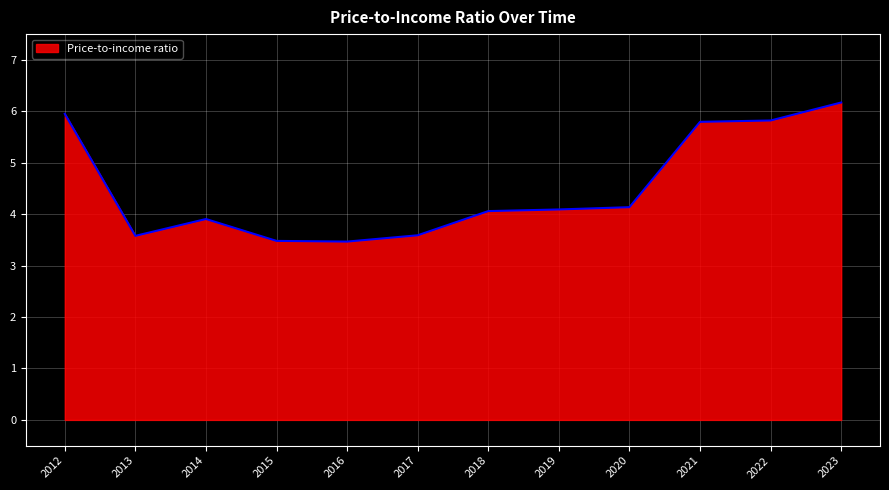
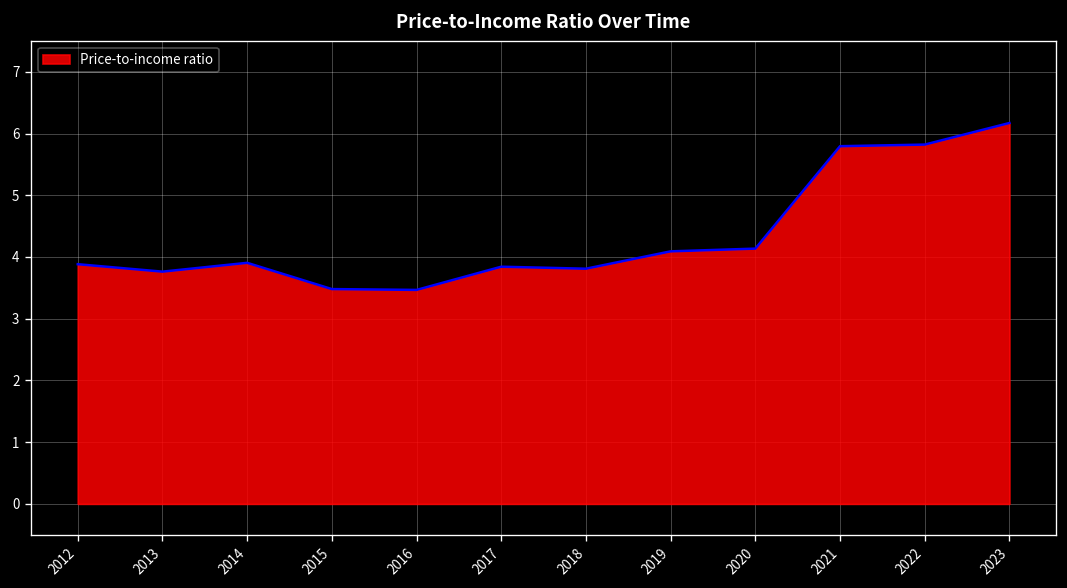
2012: 6.0 -> 3.9
2013: 3.6 -> 3.8
2017: 3.6 -> 3.8
2018: 4.1 -> 3.8
